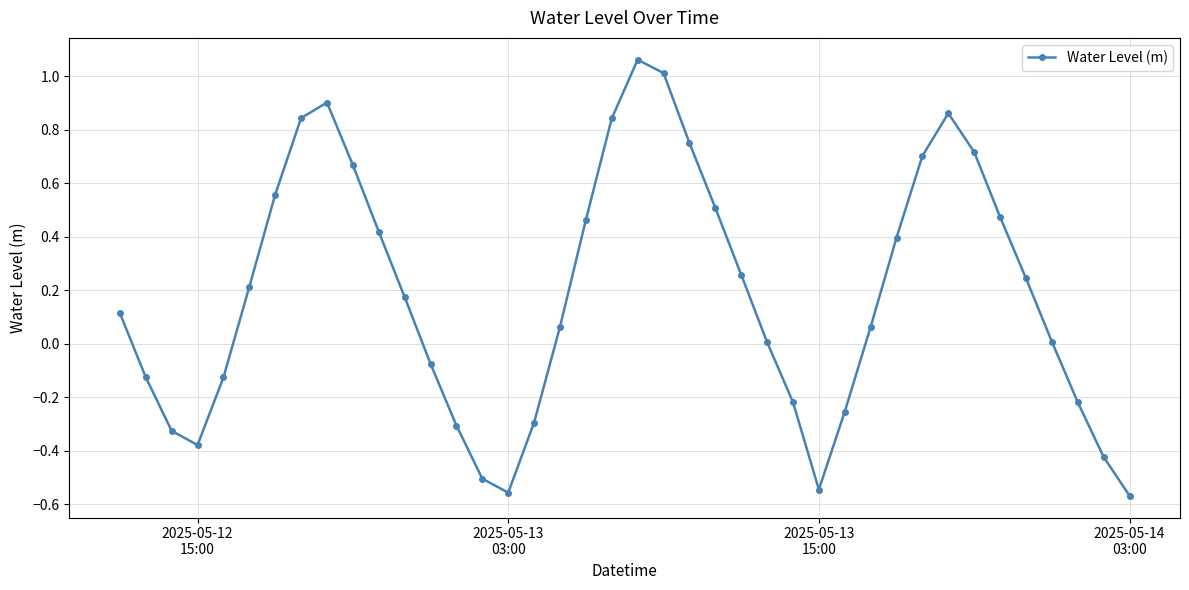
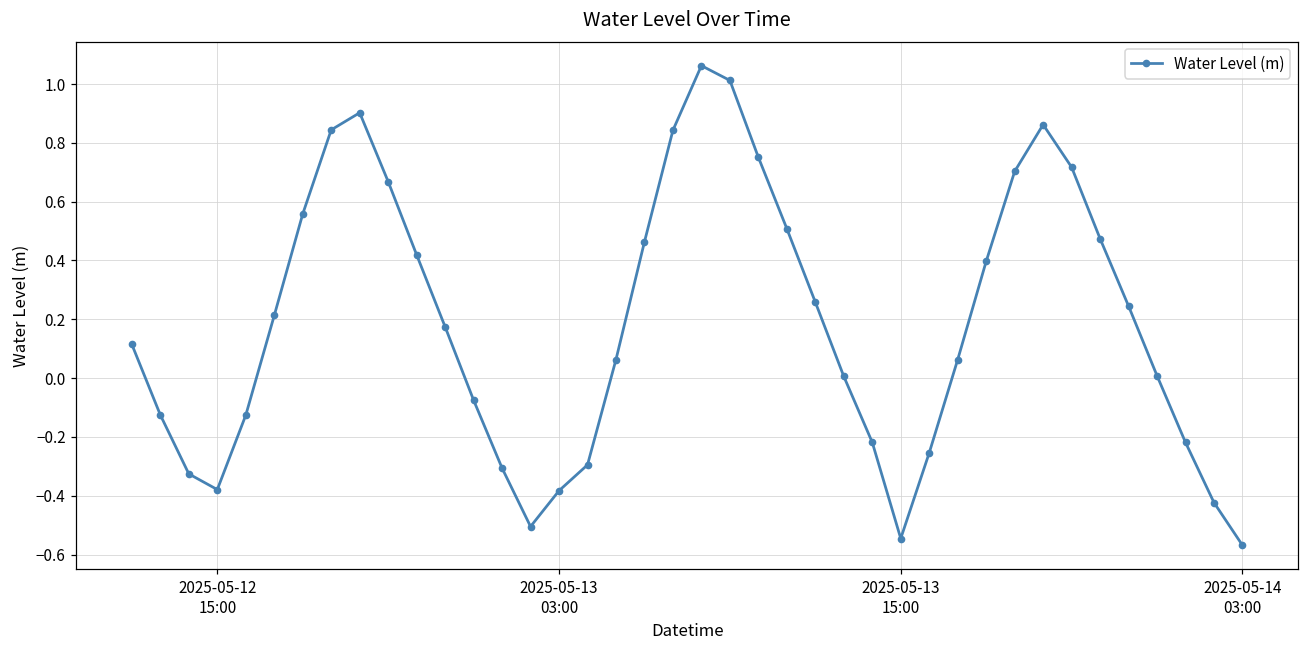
2025-05-13 03:00: -0.56 -> -0.38
